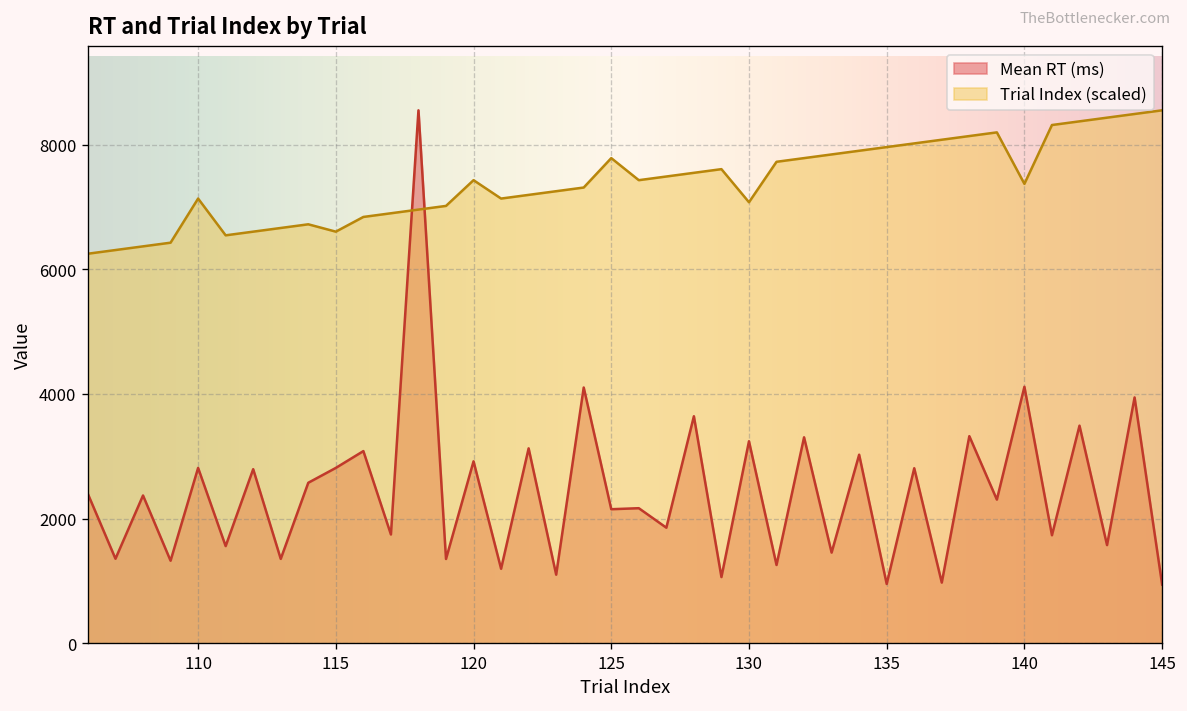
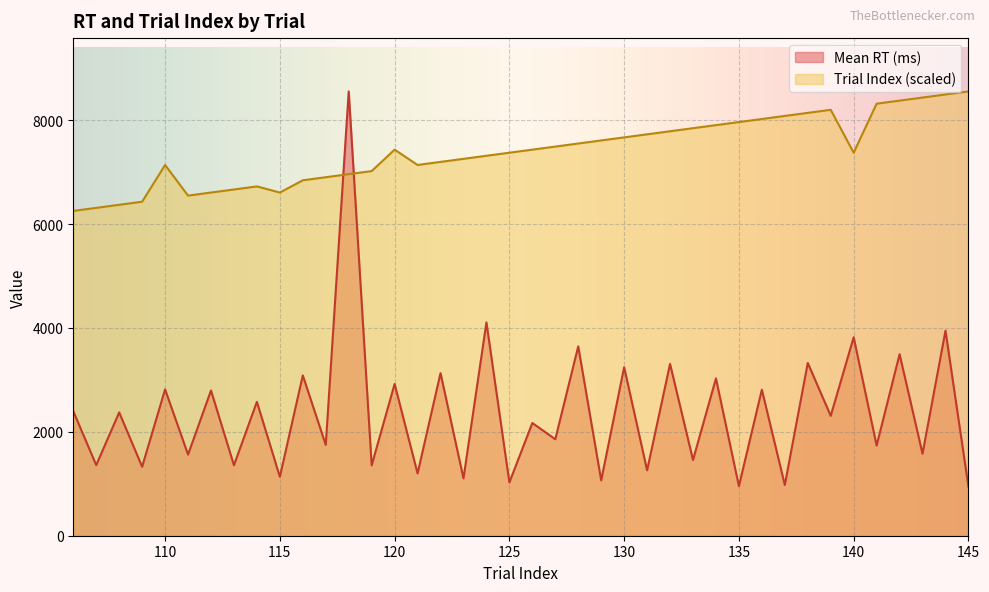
Mean RT (ms), 115: 2800 -> 1100
Mean RT (ms), 125: 2200 -> 1000
Trial Index (scaled), 125: 7800 -> 7400
Trial Index (scaled), 130: 7100 -> 7700
Mean RT (ms), 140: 4100 -> 3800
